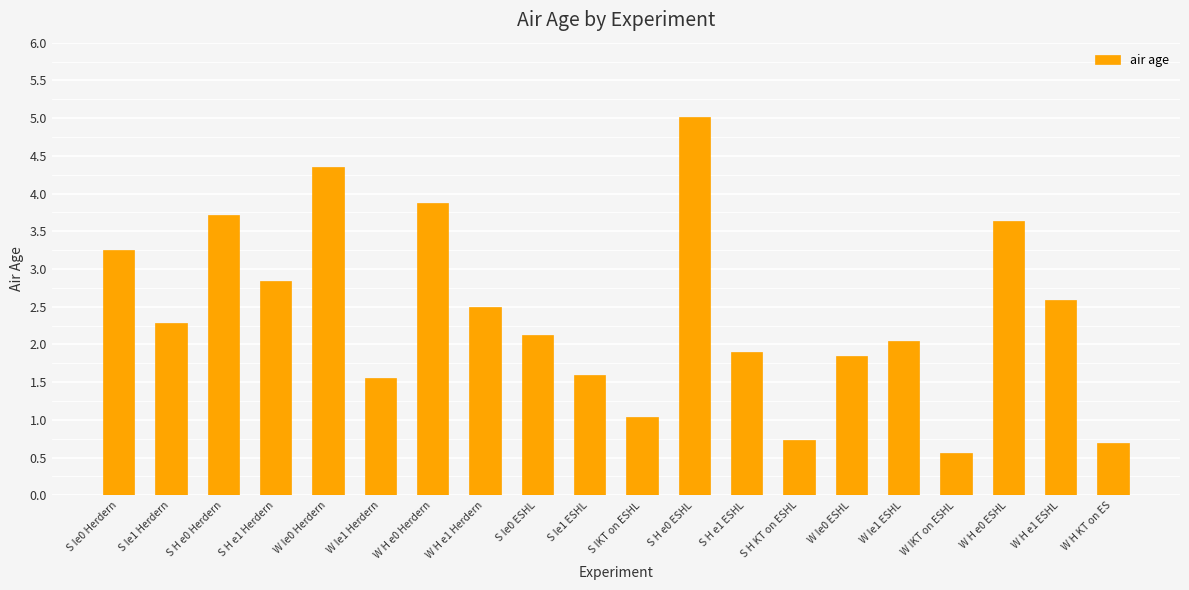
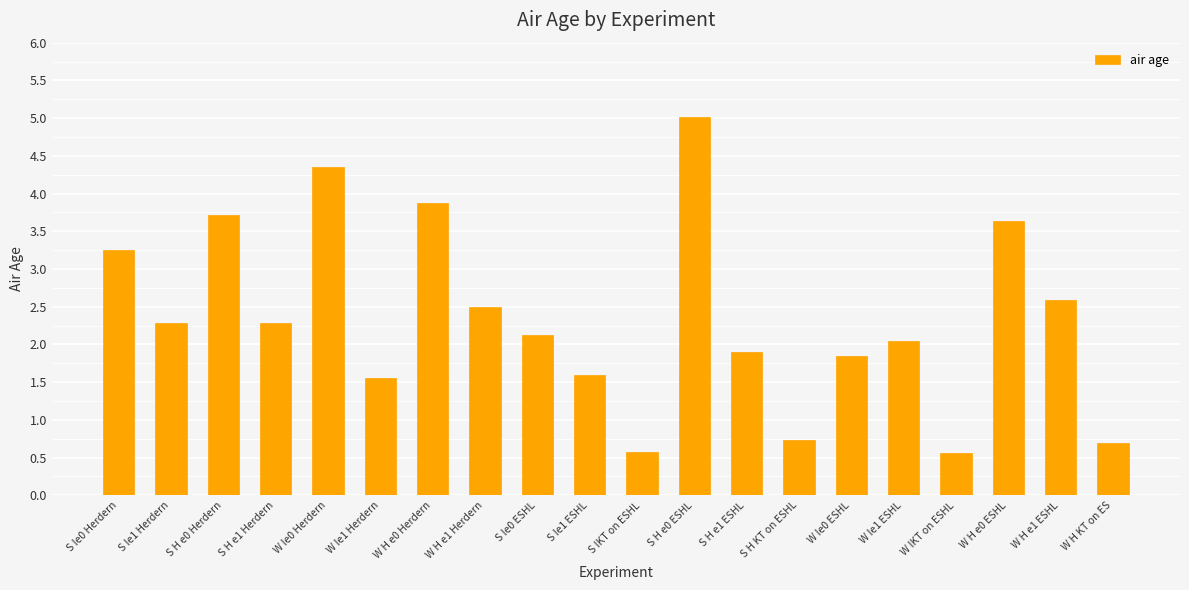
S H e1 Herdern: 2.8 -> 2.3
S IKT on ESHL: 1.0 -> 0.6
